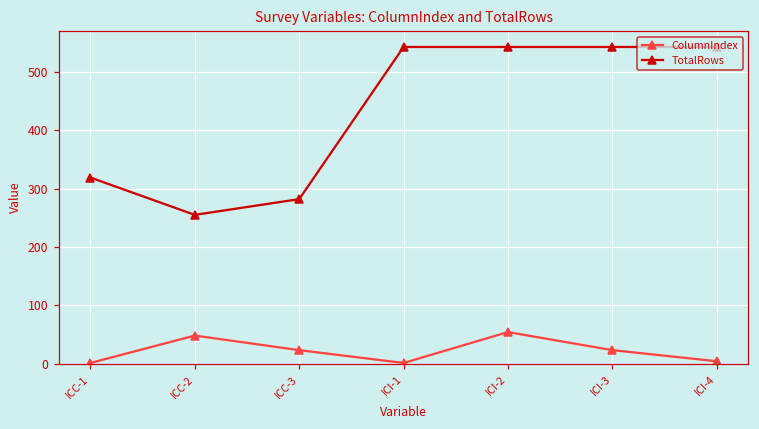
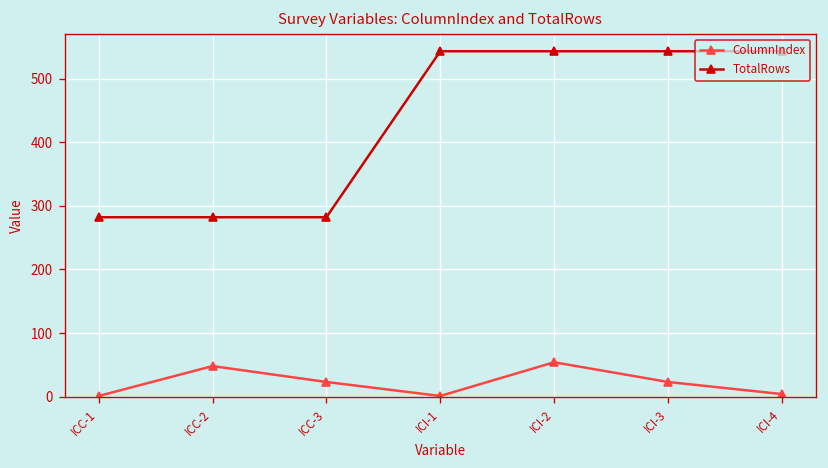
TotalRows, ICC-1: 320 -> 280
TotalRows, ICC-2: 260 -> 280
